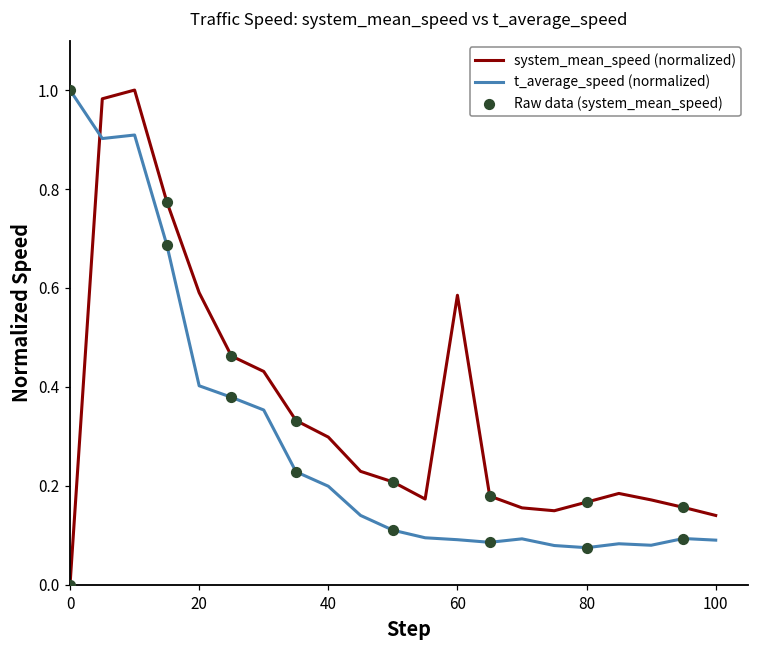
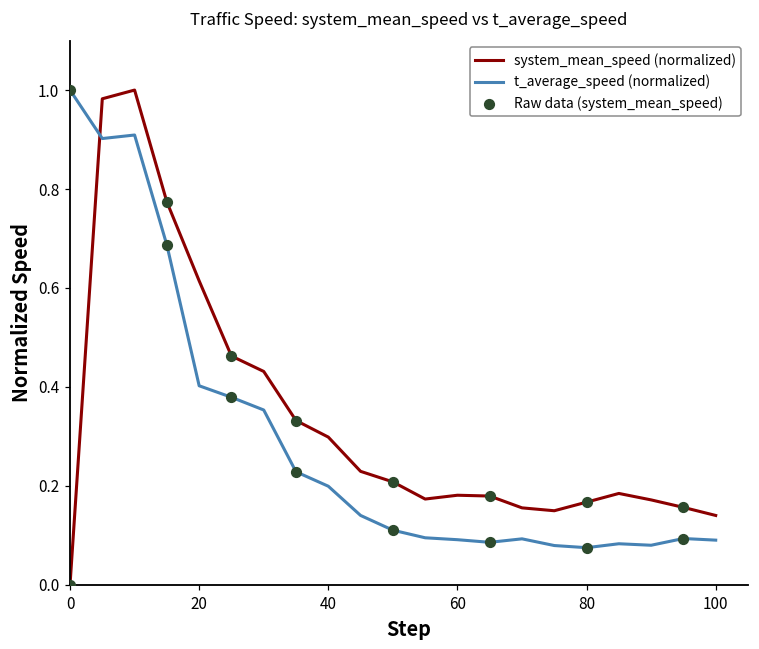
system_mean_speed (normalized), 20: 0.59 -> 0.61
system_mean_speed (normalized), 60: 0.59 -> 0.18
